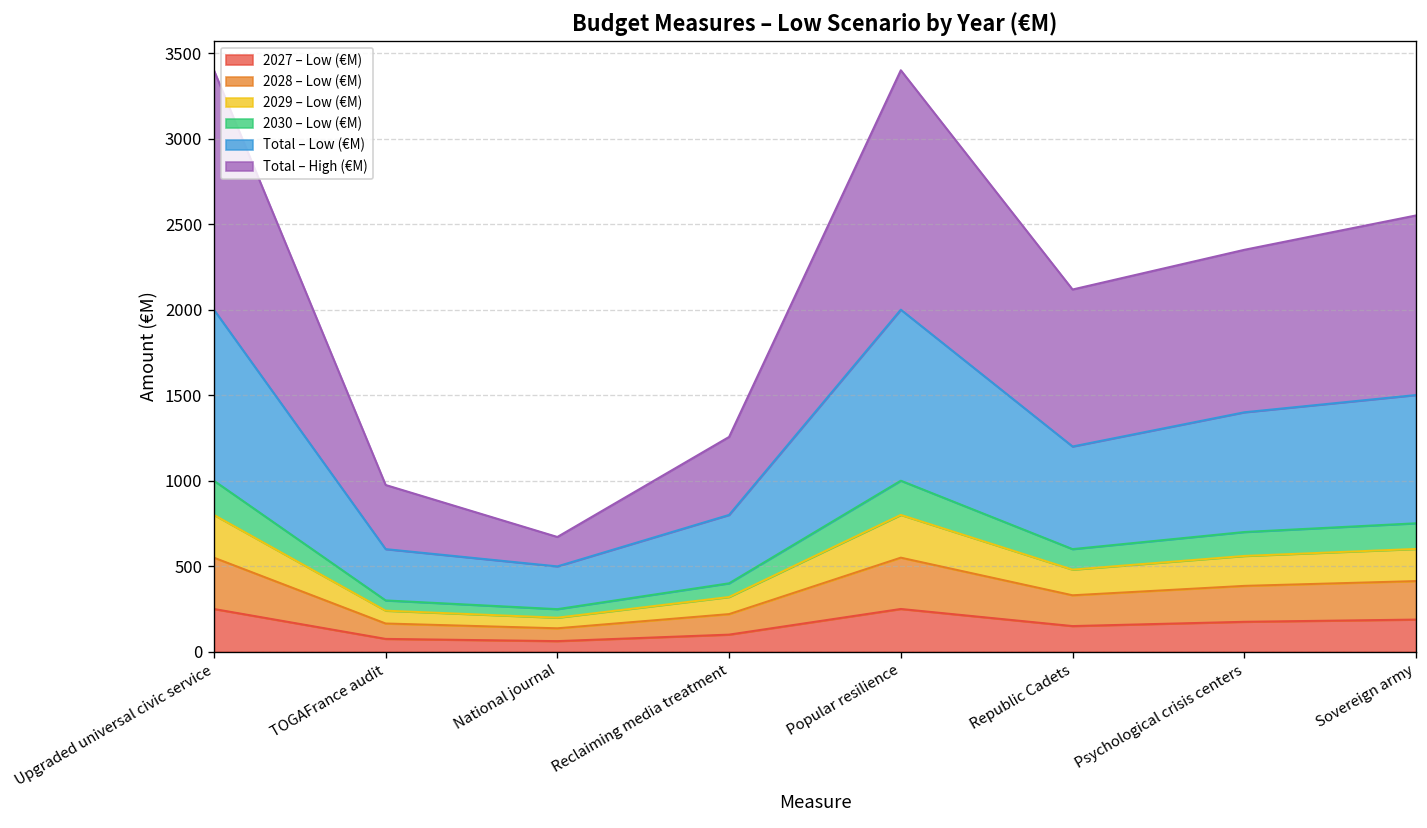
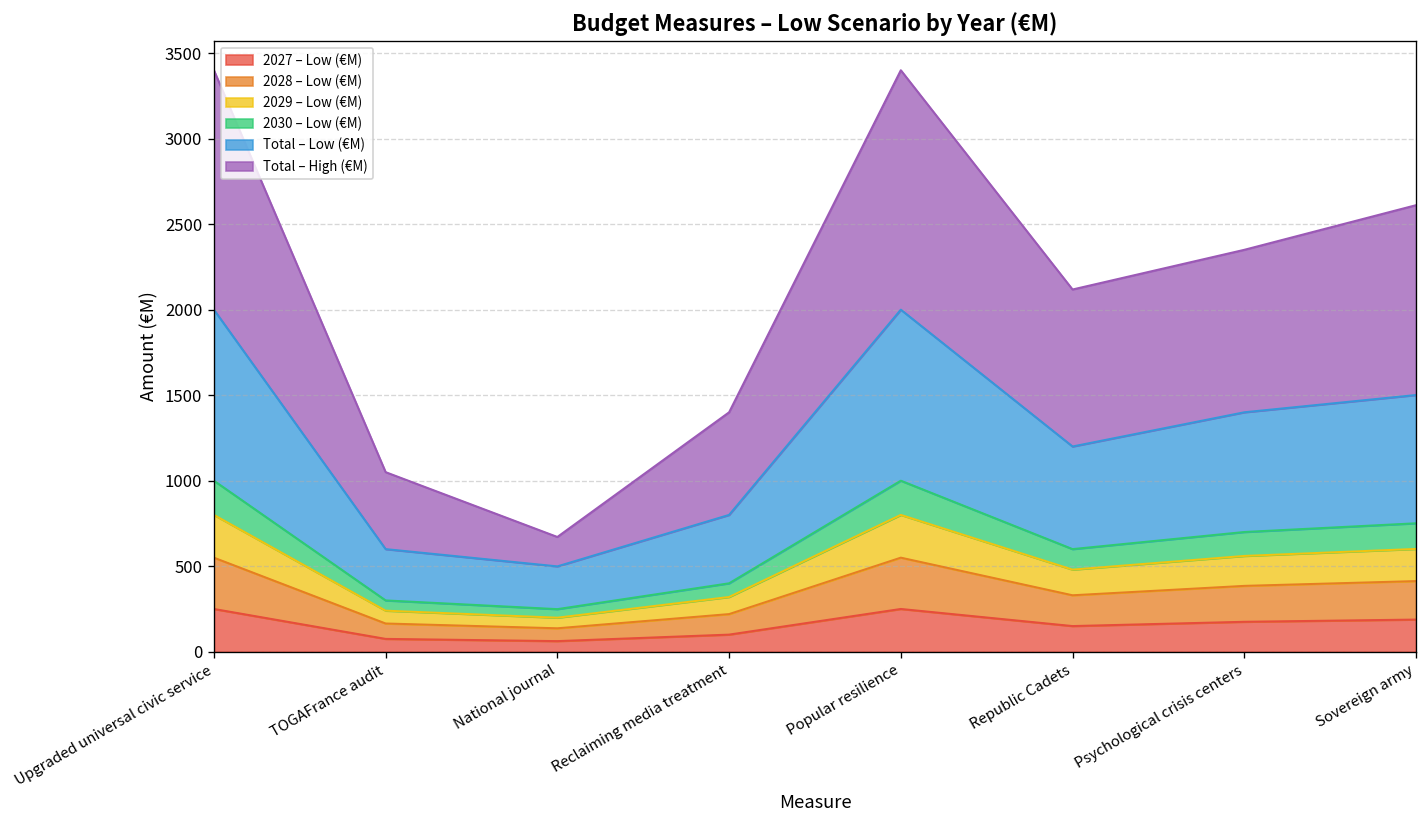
Total – High (€M), TOGAFrance audit: 380 -> 450
Total – High (€M), Reclaiming media treatment: 460 -> 600
Total – High (€M), Sovereign army: 1050 -> 1110
